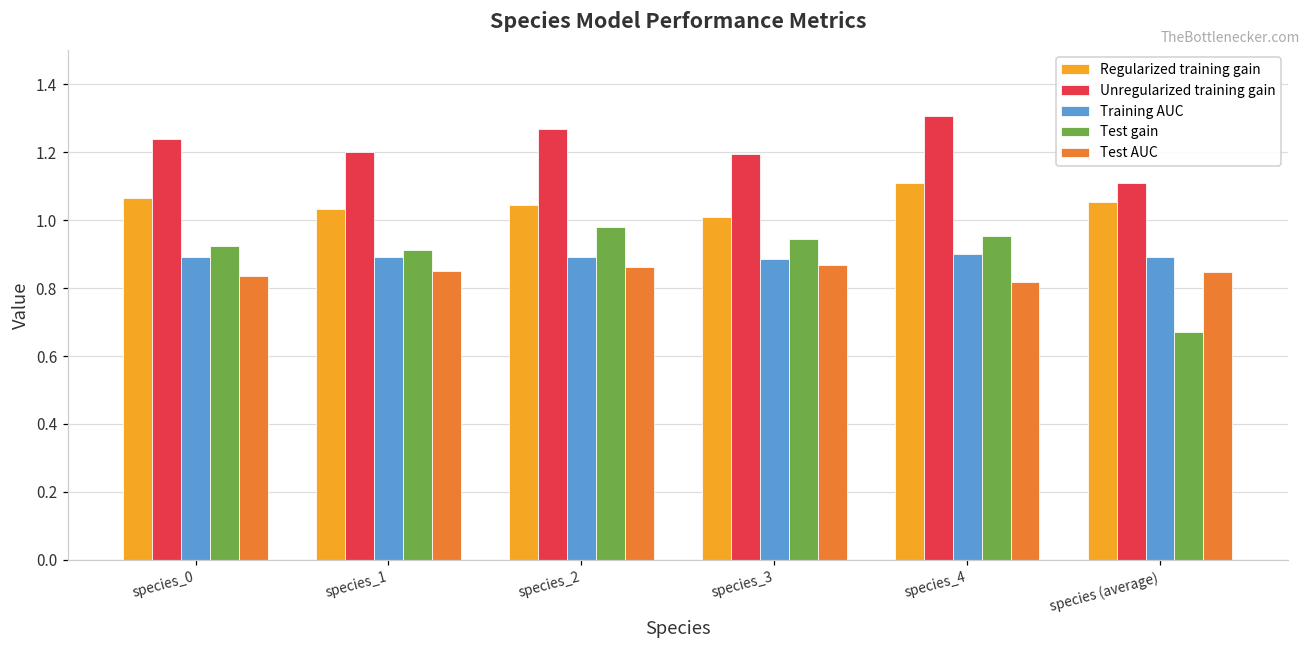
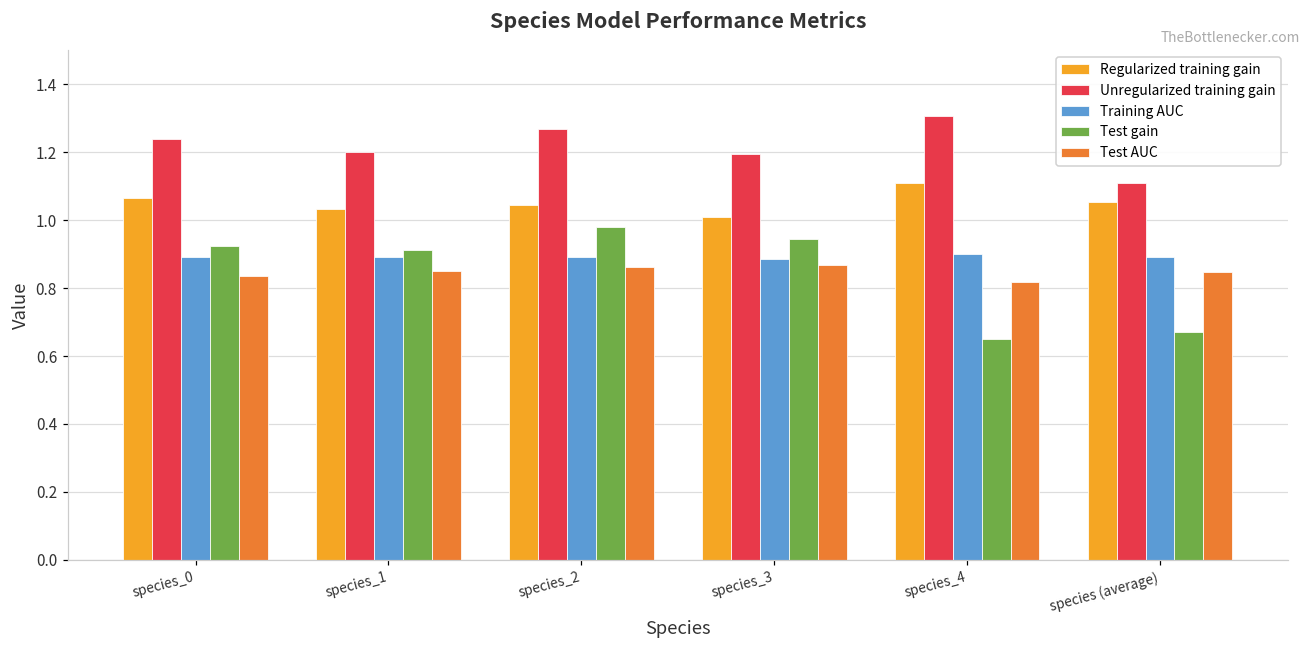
Test gain, species_4: 0.95 -> 0.65
